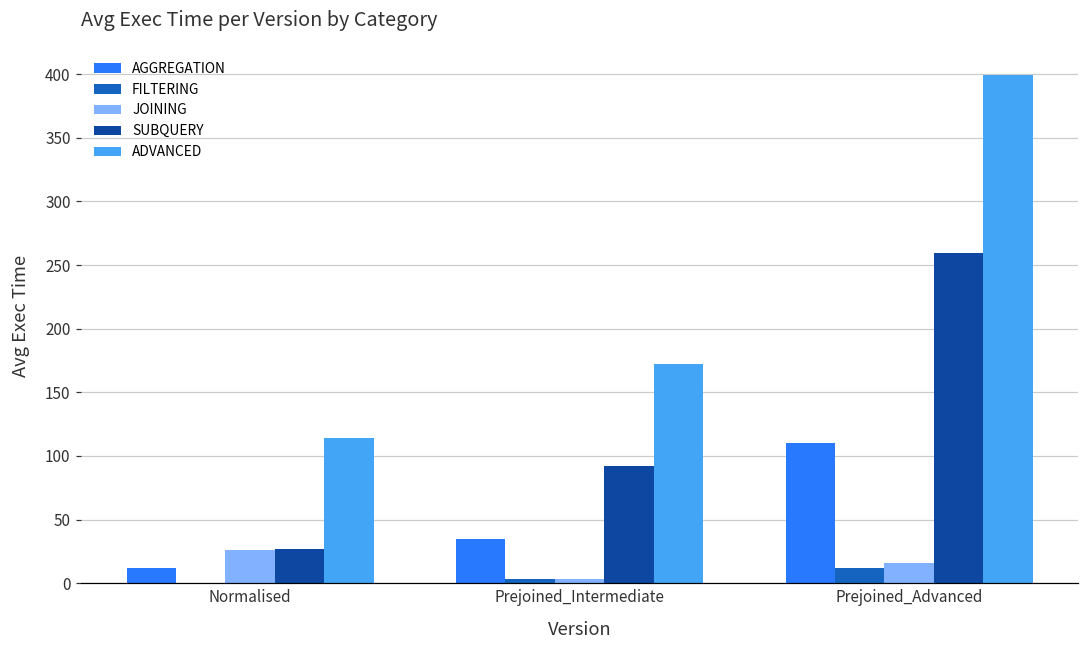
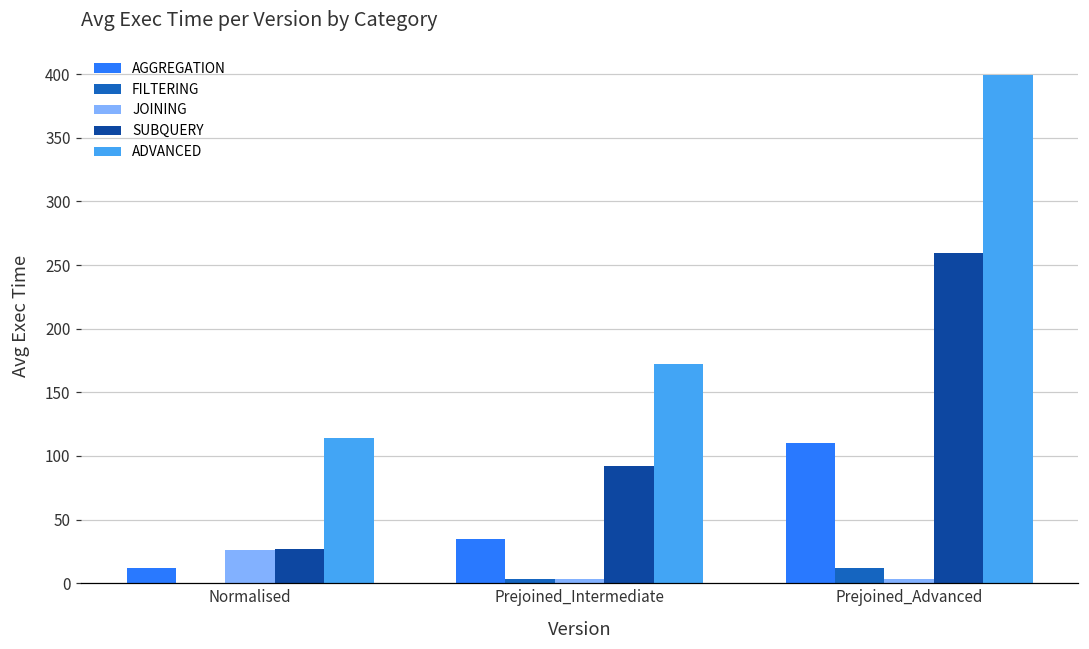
JOINING, Prejoined_Advanced: 16 -> 4
